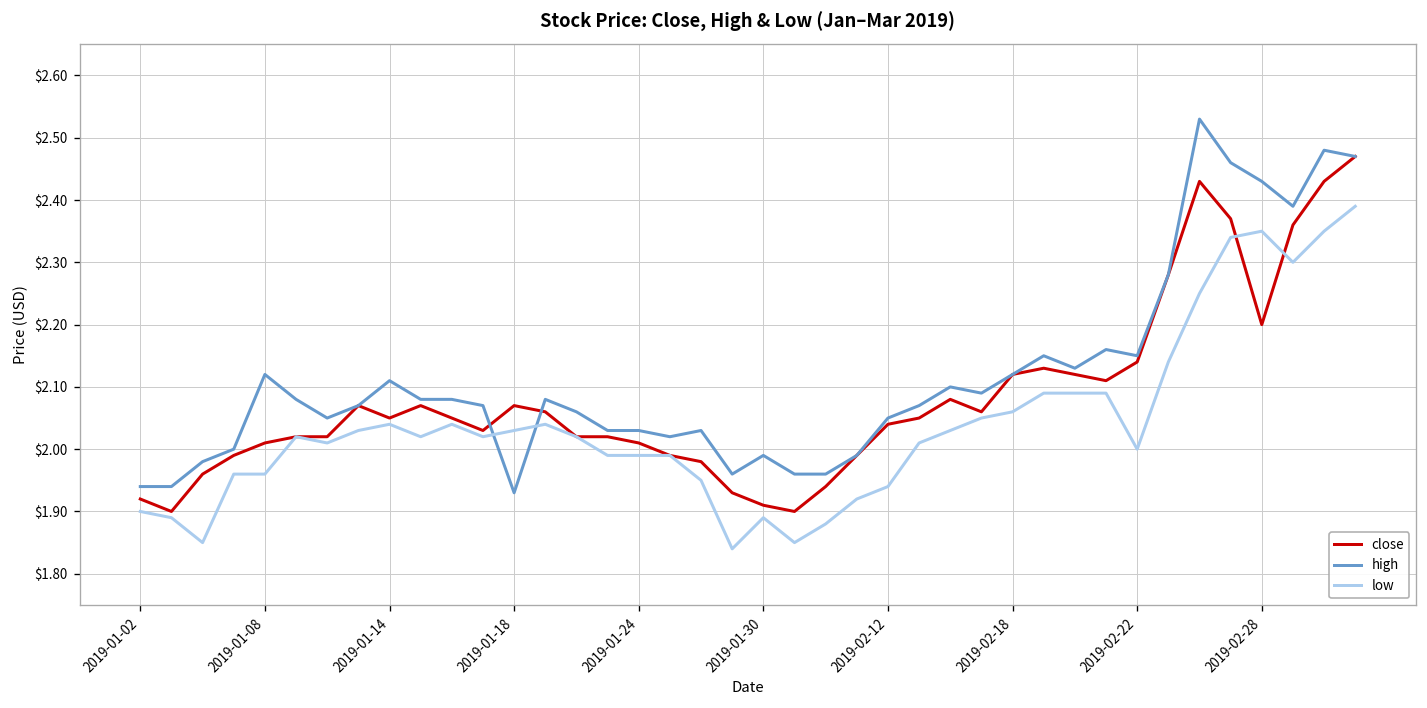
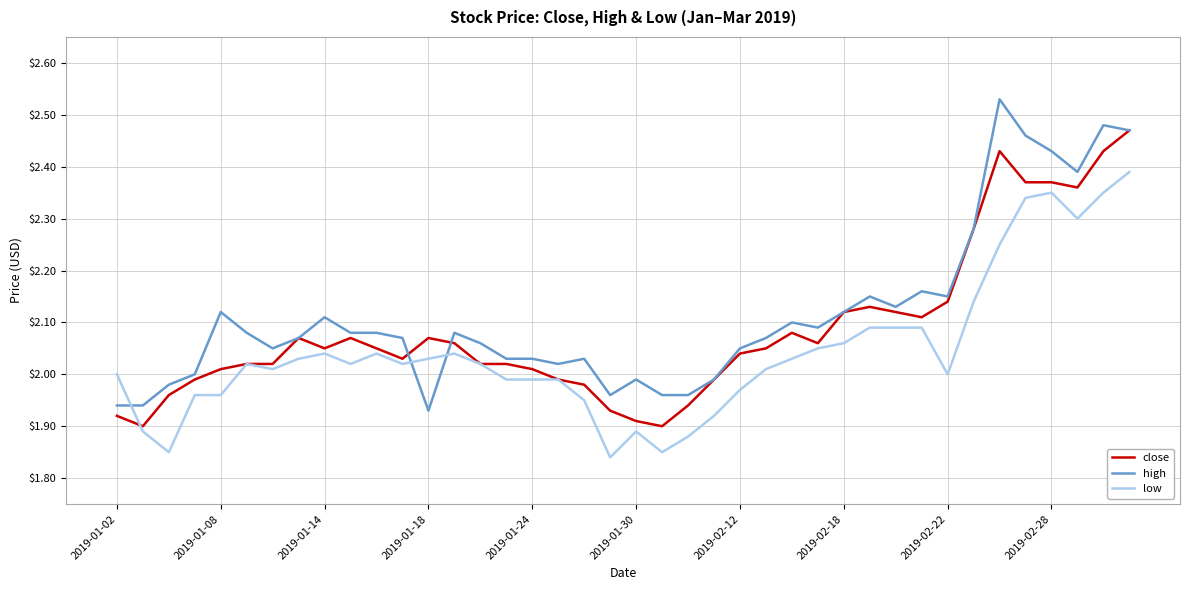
low, 2019-01-02: $1.9 -> $2.0
low, 2019-02-12: $1.94 -> $1.97
close, 2019-02-28: $2.20 -> $2.37
